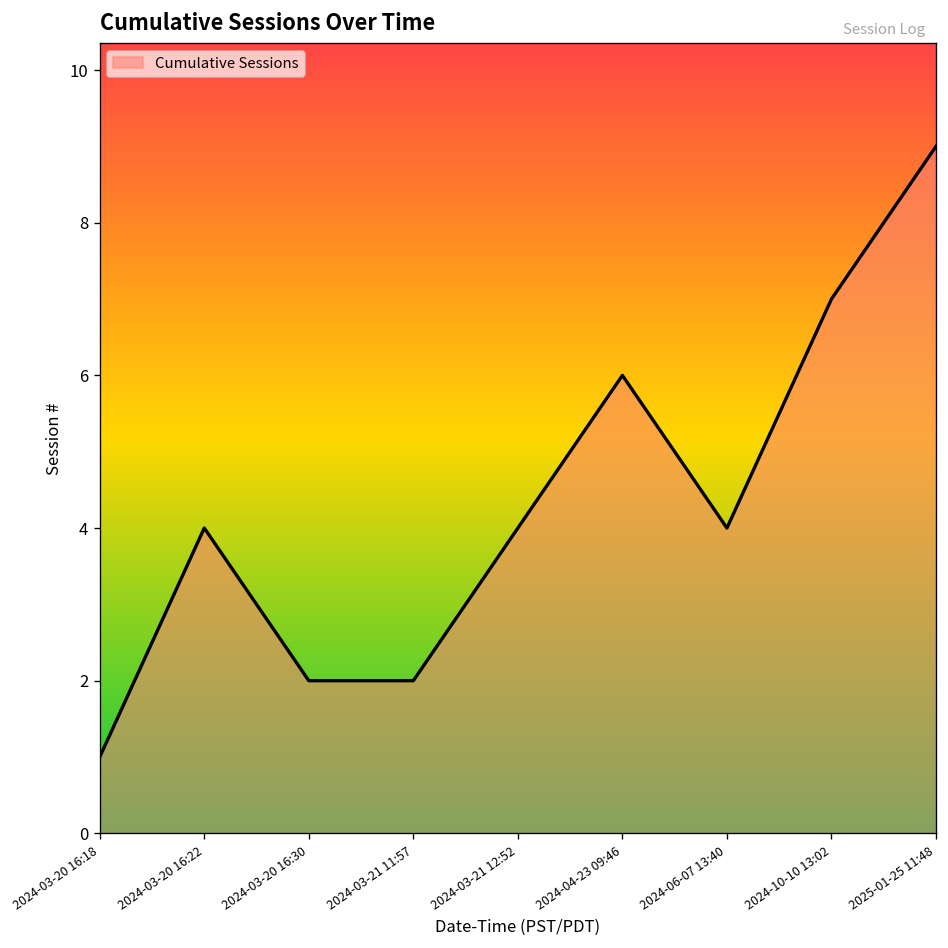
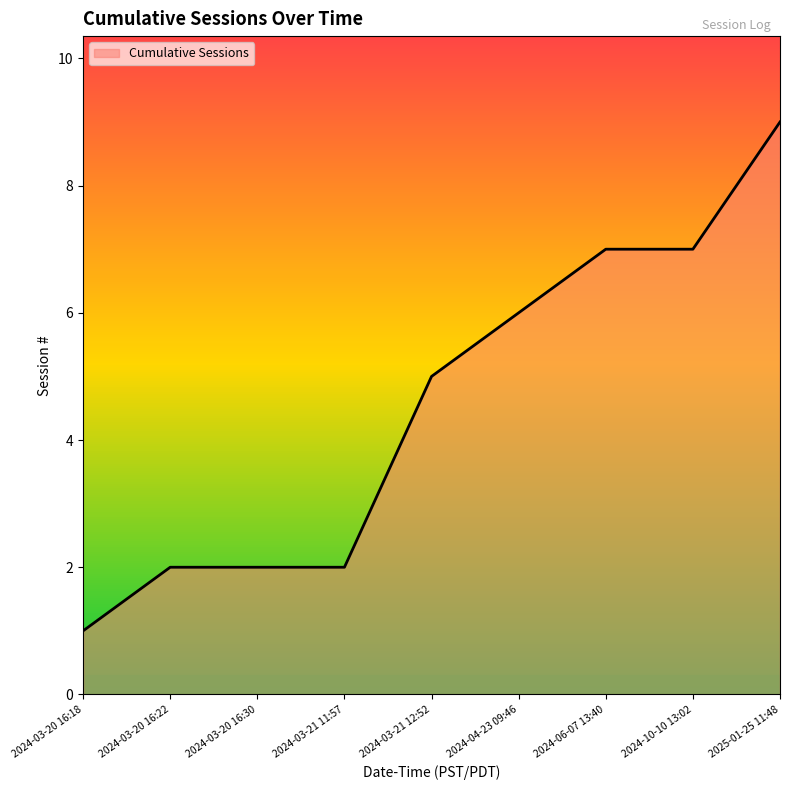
2024-03-20 16:22: 4 -> 2
2024-03-21 12:52: 4 -> 5
2024-06-07 13:40: 4 -> 7
